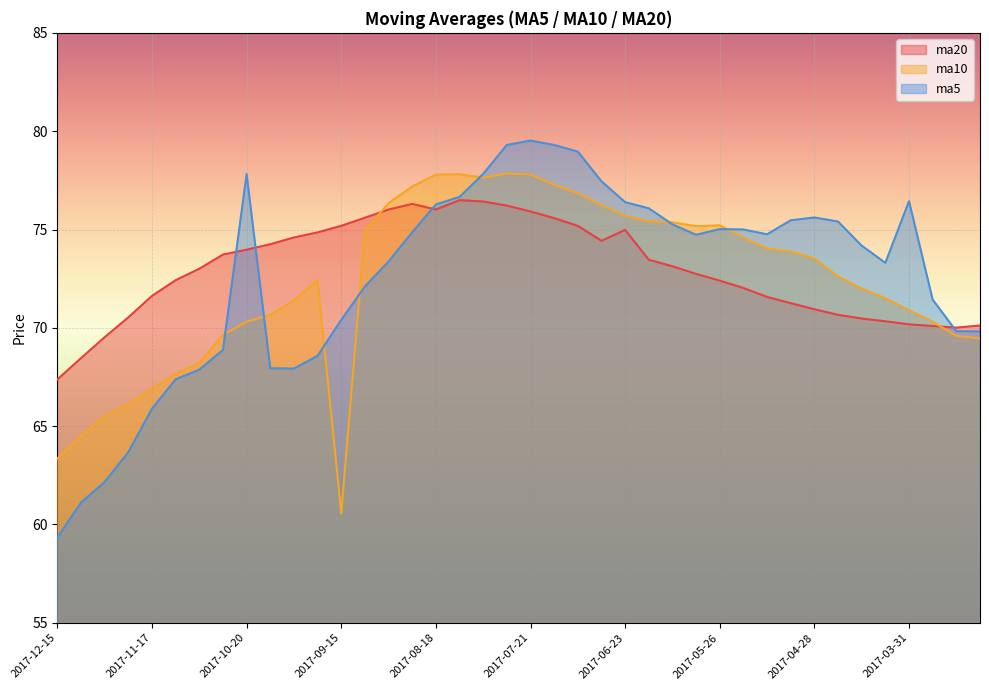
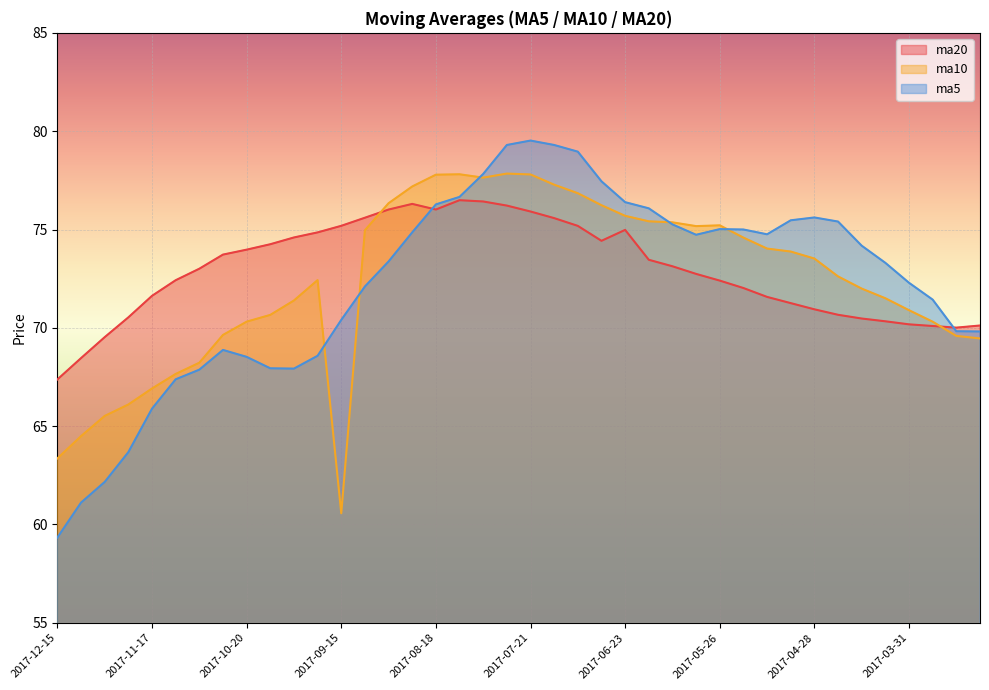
ma5, 2017-10-20: 77.8 -> 68.5
ma5, 2017-03-31: 76.4 -> 72.3
